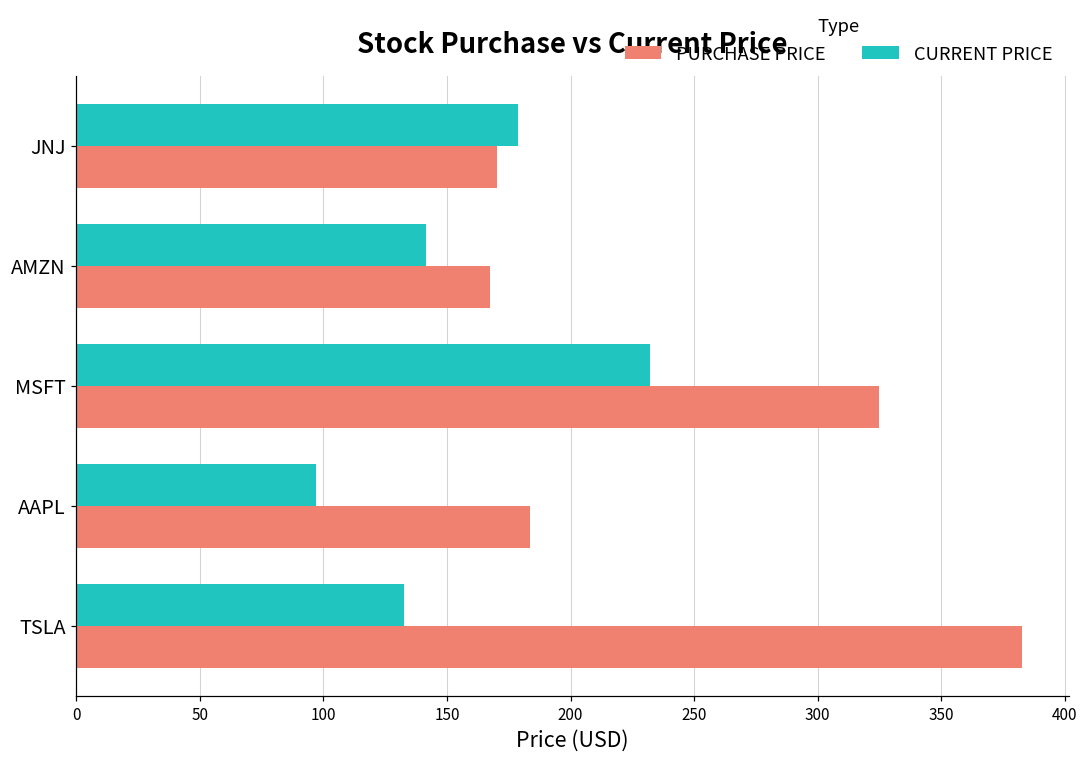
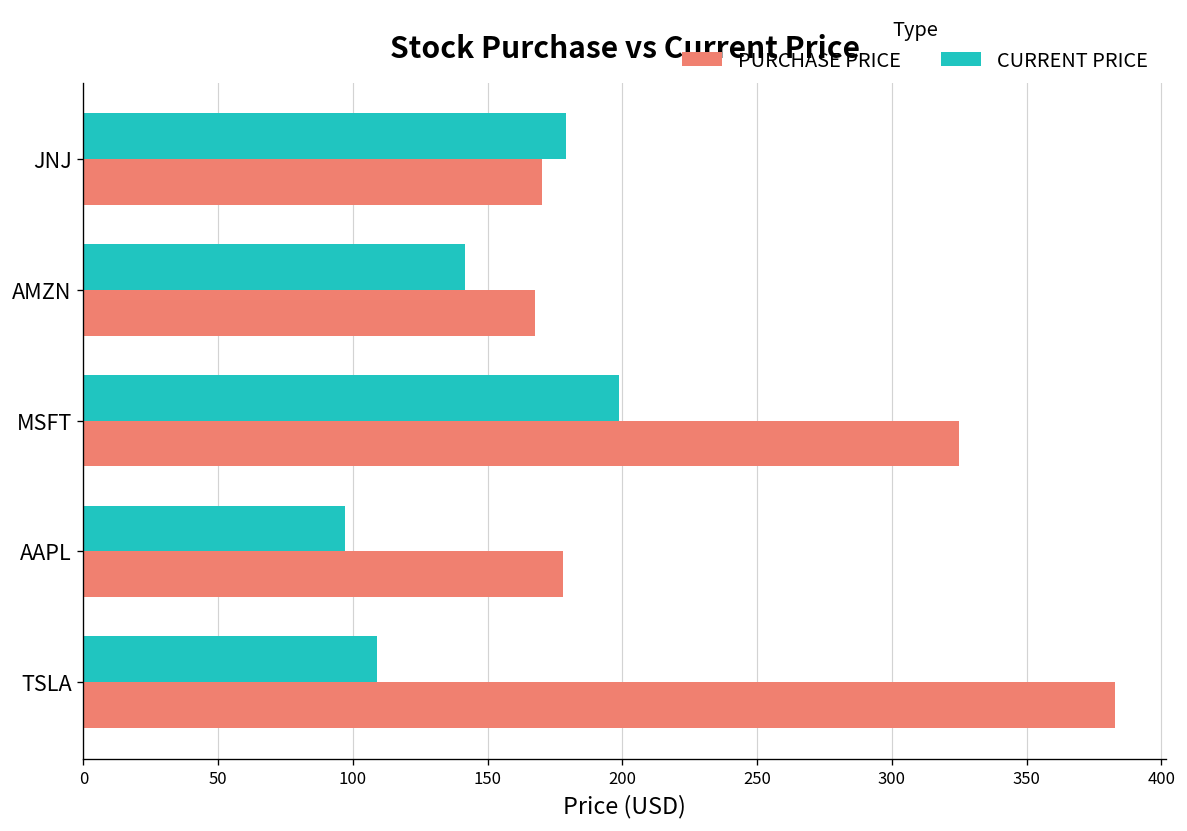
CURRENT PRICE, MSFT: 232 -> 199
PURCHASE PRICE, AAPL: 184 -> 178
CURRENT PRICE, TSLA: 132 -> 109
